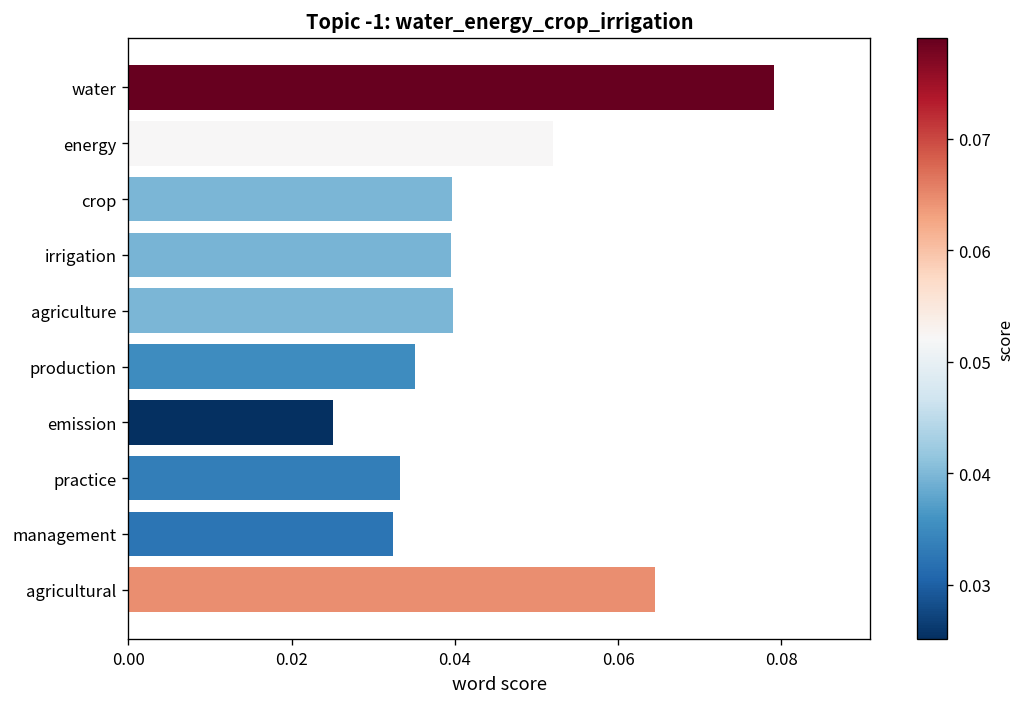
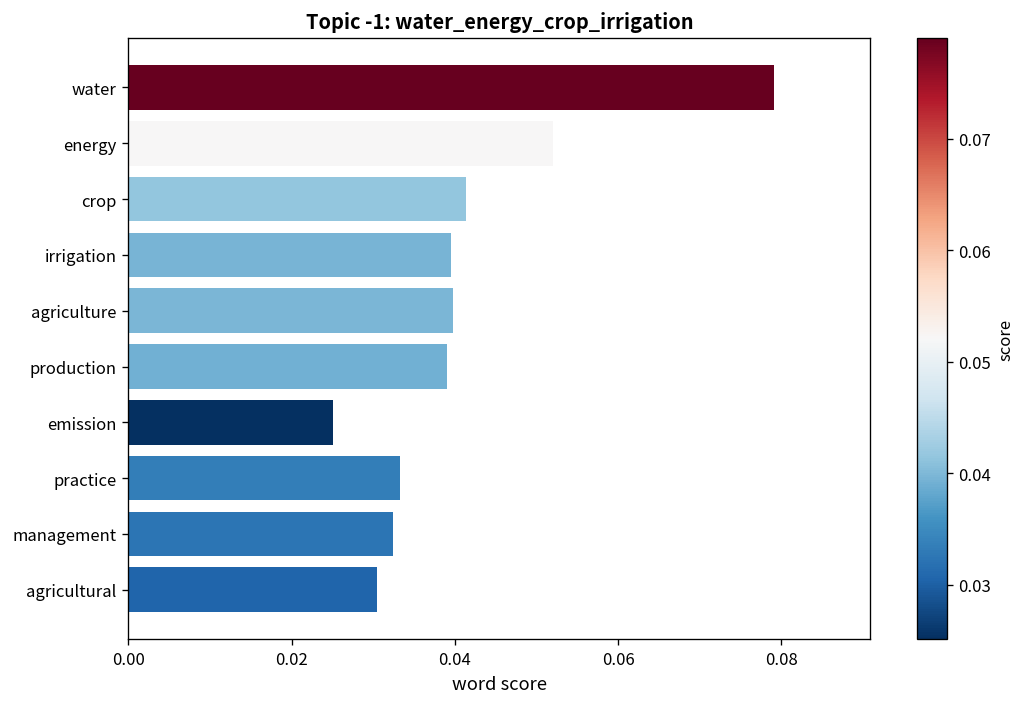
crop: 0.040 -> 0.041
production: 0.035 -> 0.039
agricultural: 0.065 -> 0.031
